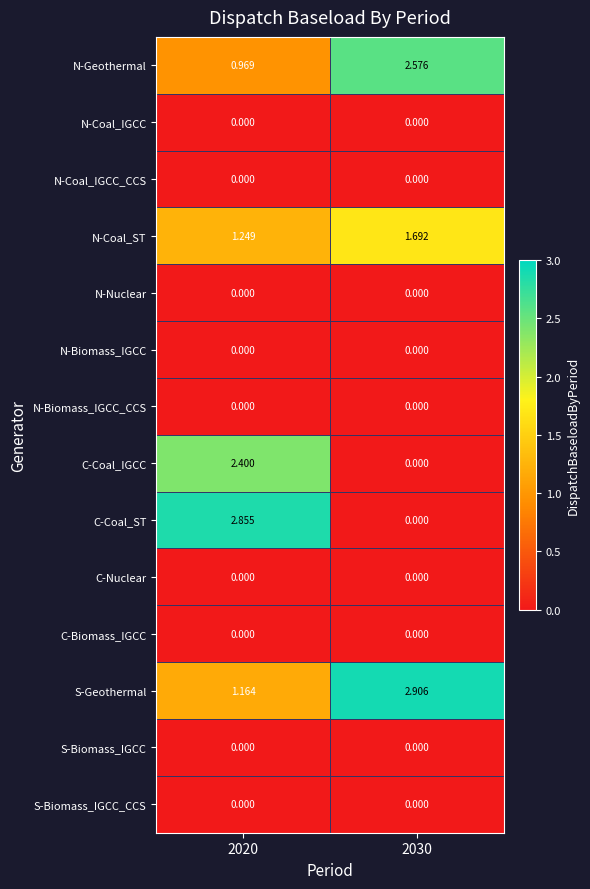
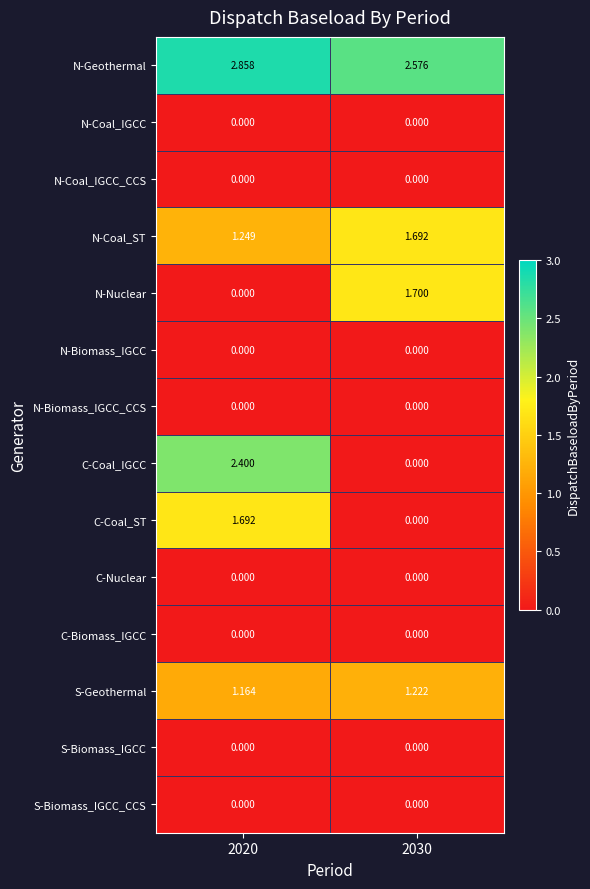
N-Geothermal, 2020: 0.969 -> 2.858
N-Nuclear, 2030: 0.000 -> 1.700
C-Coal_ST, 2020: 2.855 -> 1.692
S-Geothermal, 2030: 2.906 -> 1.222
